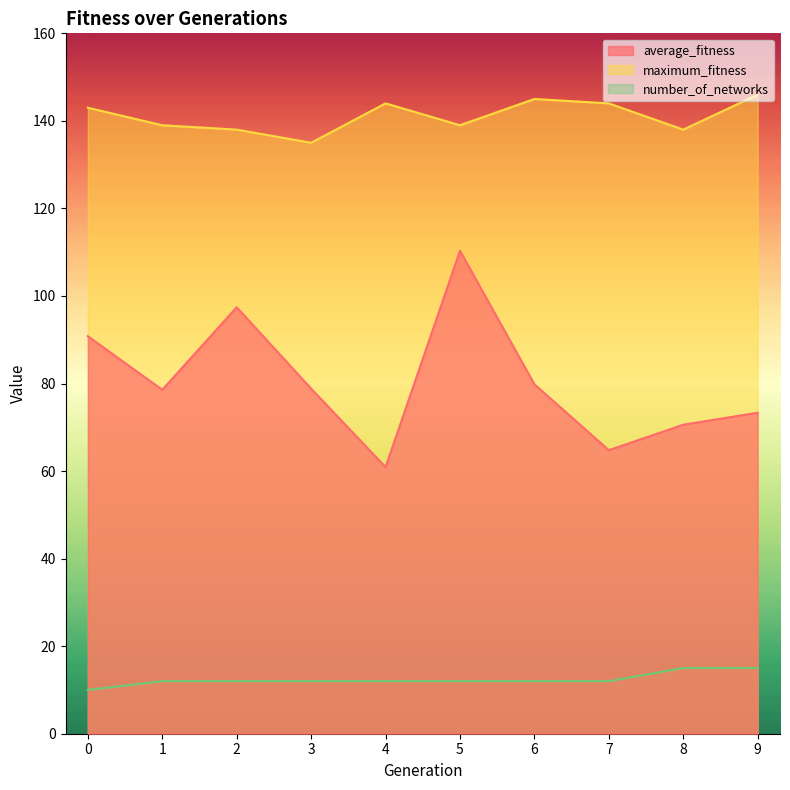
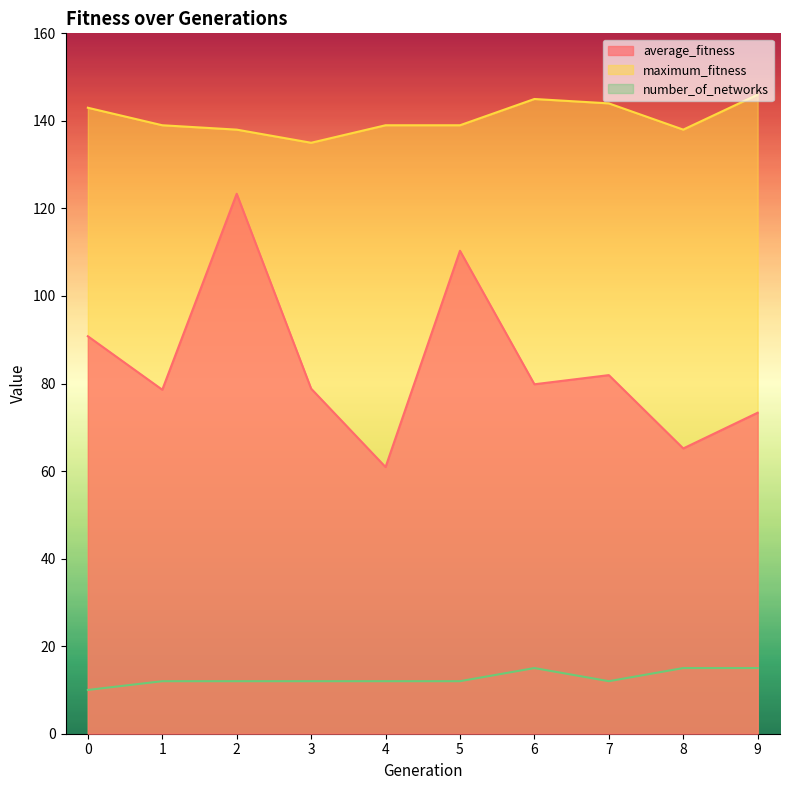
average_fitness, 2: 97 -> 123
maximum_fitness, 4: 144 -> 139
number_of_networks, 6: 12 -> 15
average_fitness, 7: 65 -> 82
average_fitness, 8: 71 -> 65
